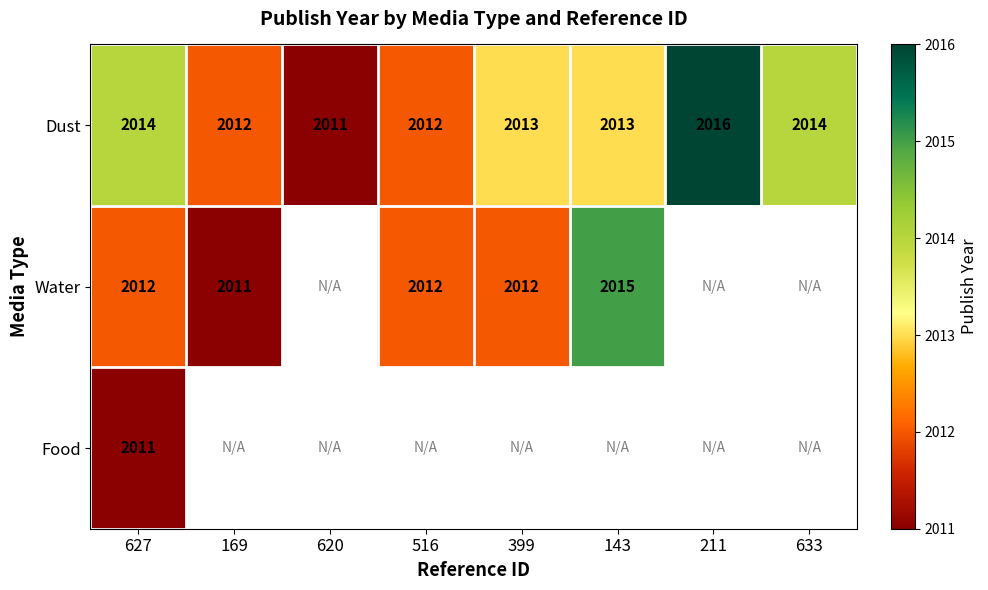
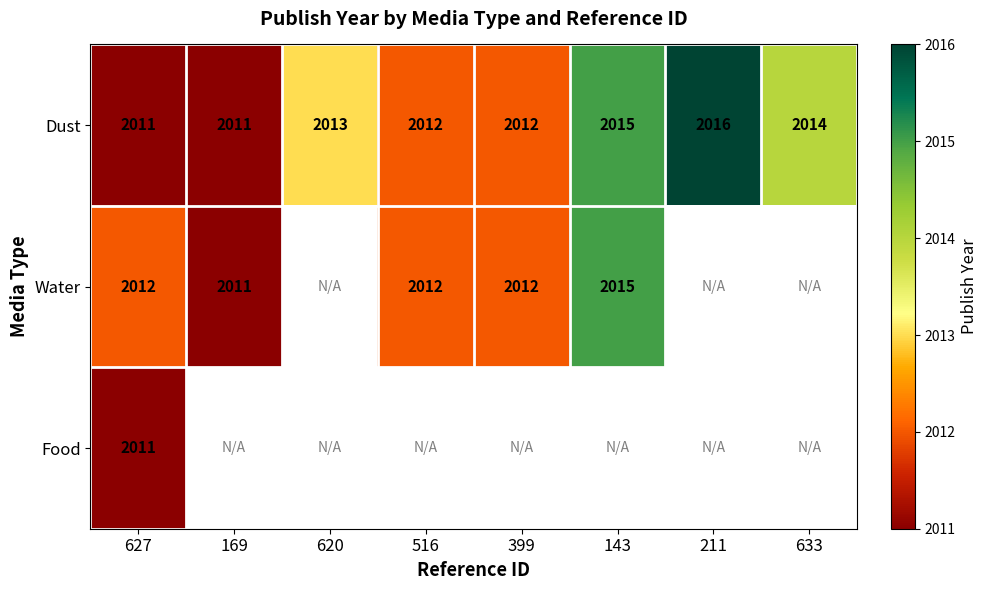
Dust, 627: 2014 -> 2011
Dust, 169: 2012 -> 2011
Dust, 620: 2011 -> 2013
Dust, 399: 2013 -> 2012
Dust, 143: 2013 -> 2015
